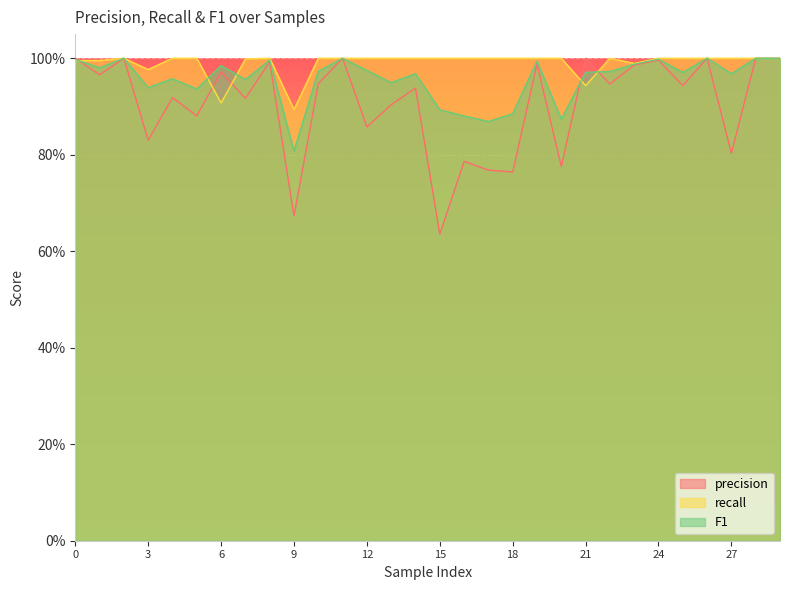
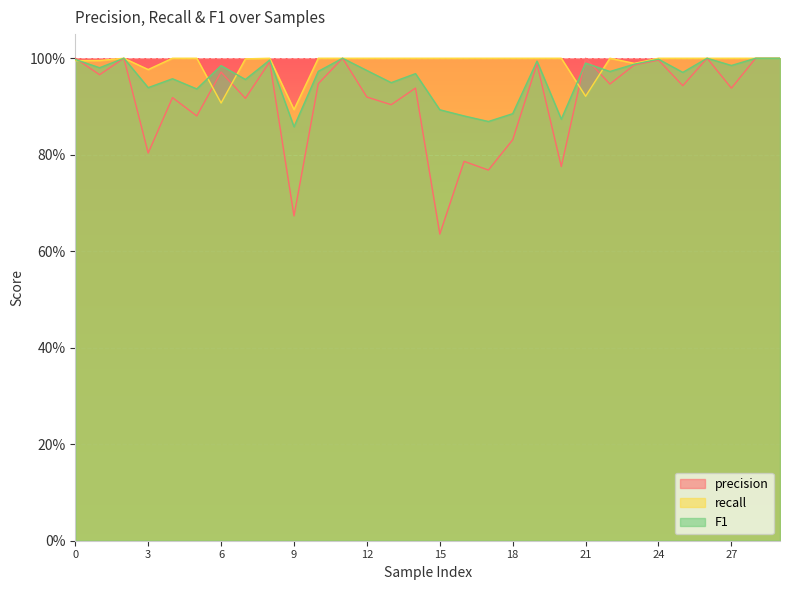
precision, 3: 83% -> 80%
F1, 9: 81% -> 86%
precision, 12: 86% -> 92%
precision, 18: 76% -> 83%
recall, 21: 94% -> 92%
F1, 21: 97% -> 99%
precision, 27: 80% -> 94%
F1, 27: 97% -> 99%
